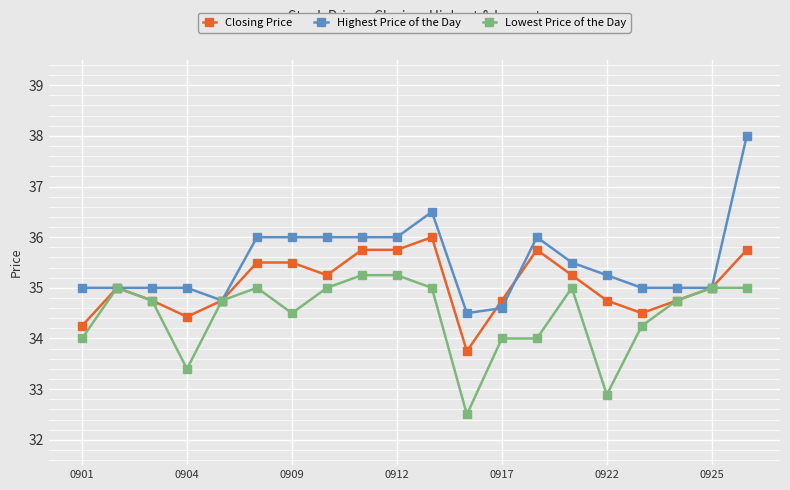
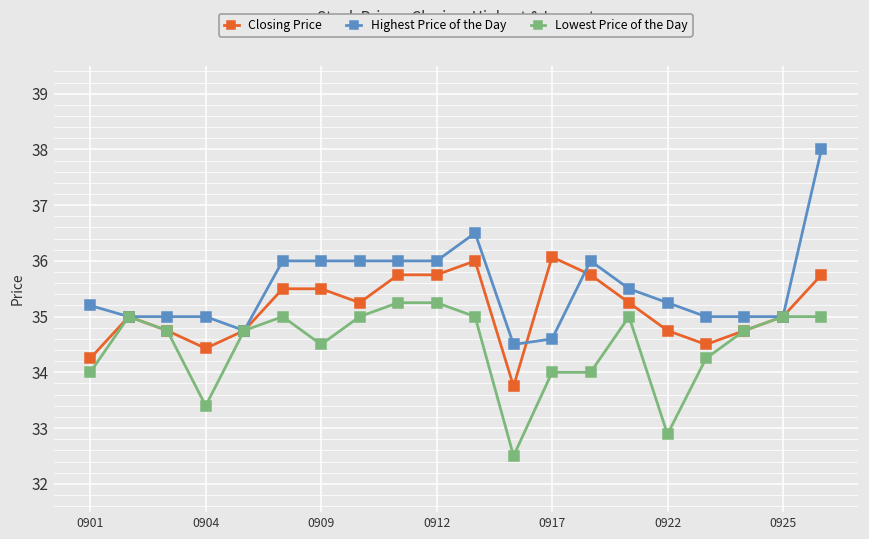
Highest Price of the Day, 0901: 35.0 -> 35.2
Closing Price, 0917: 34.8 -> 36.1
